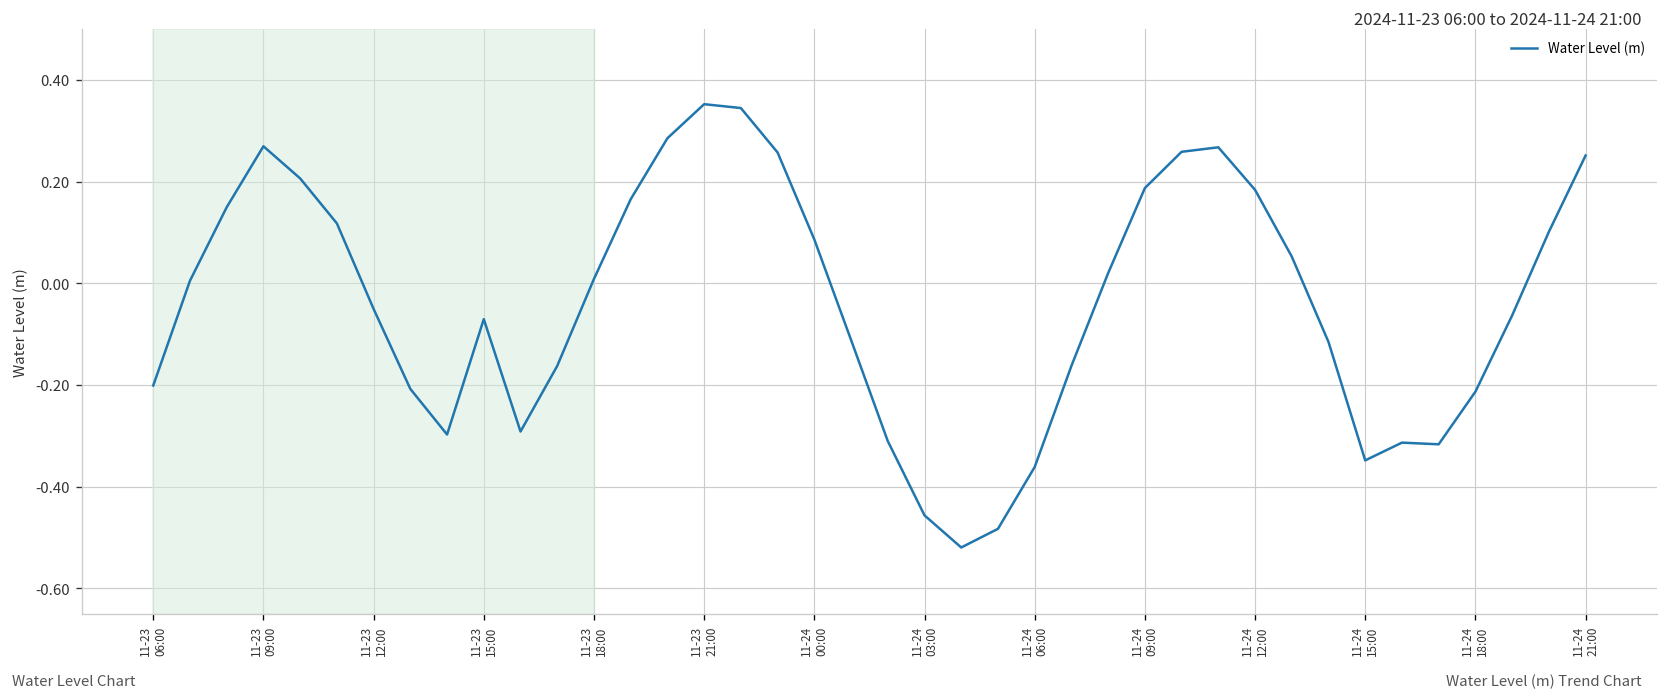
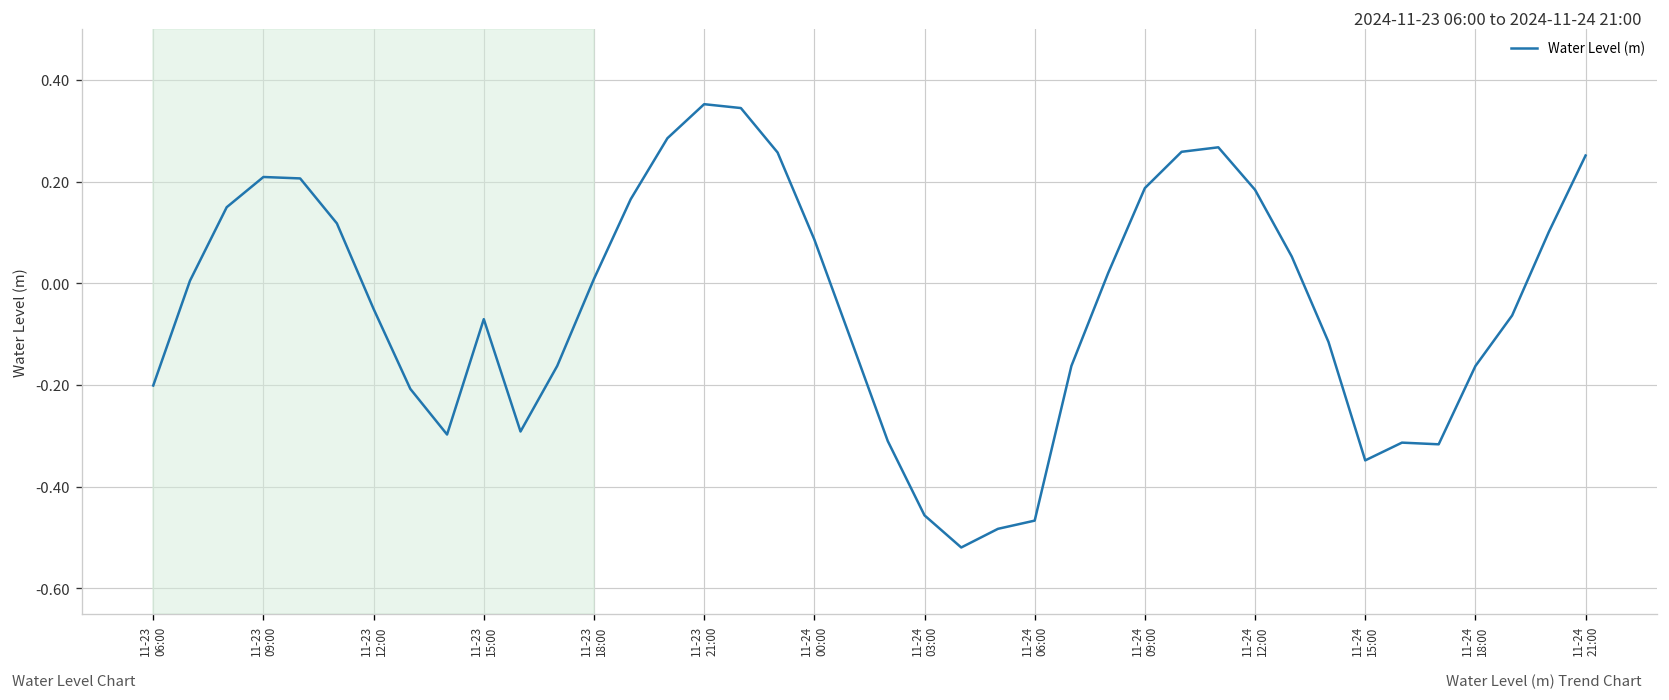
11-23 09:00: 0.27 -> 0.21
11-24 06:00: -0.36 -> -0.47
11-24 18:00: -0.21 -> -0.16
